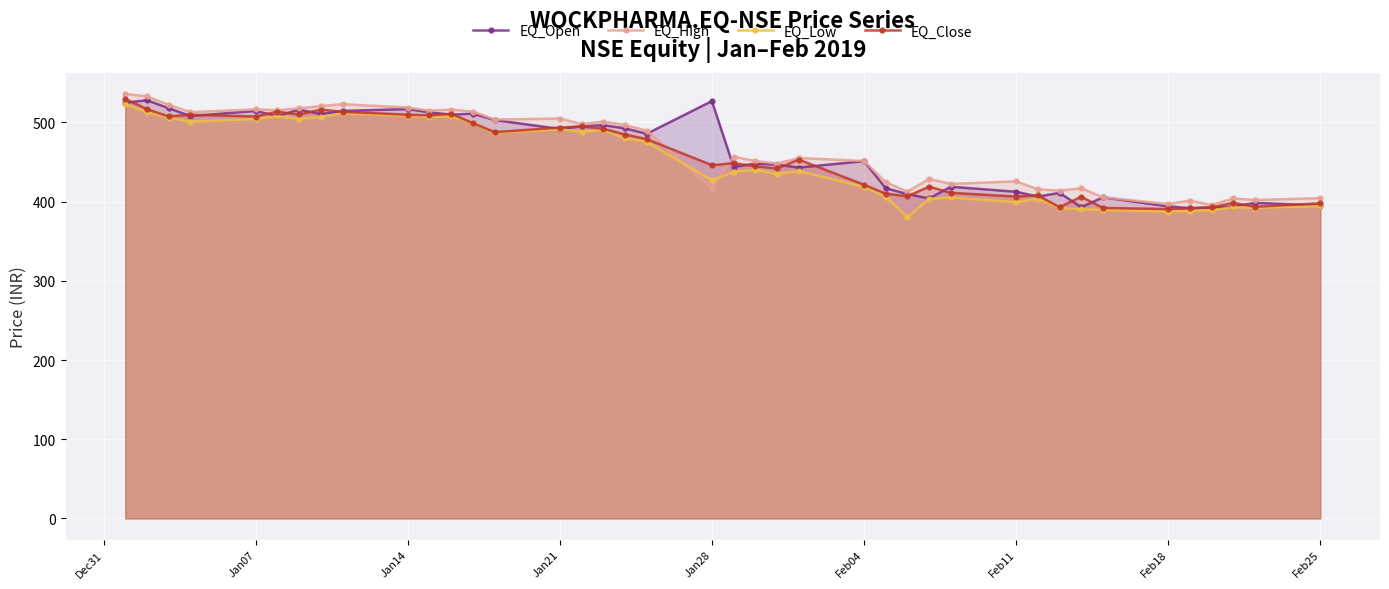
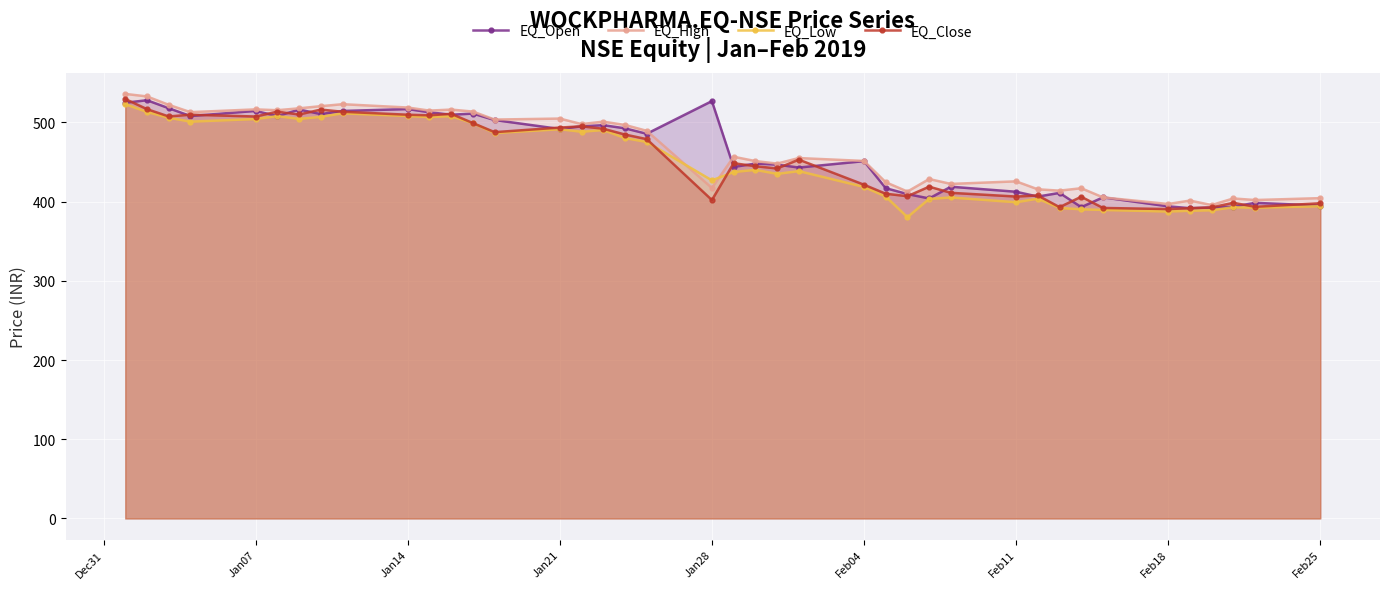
EQ_Close, Jan28: 450 -> 400
